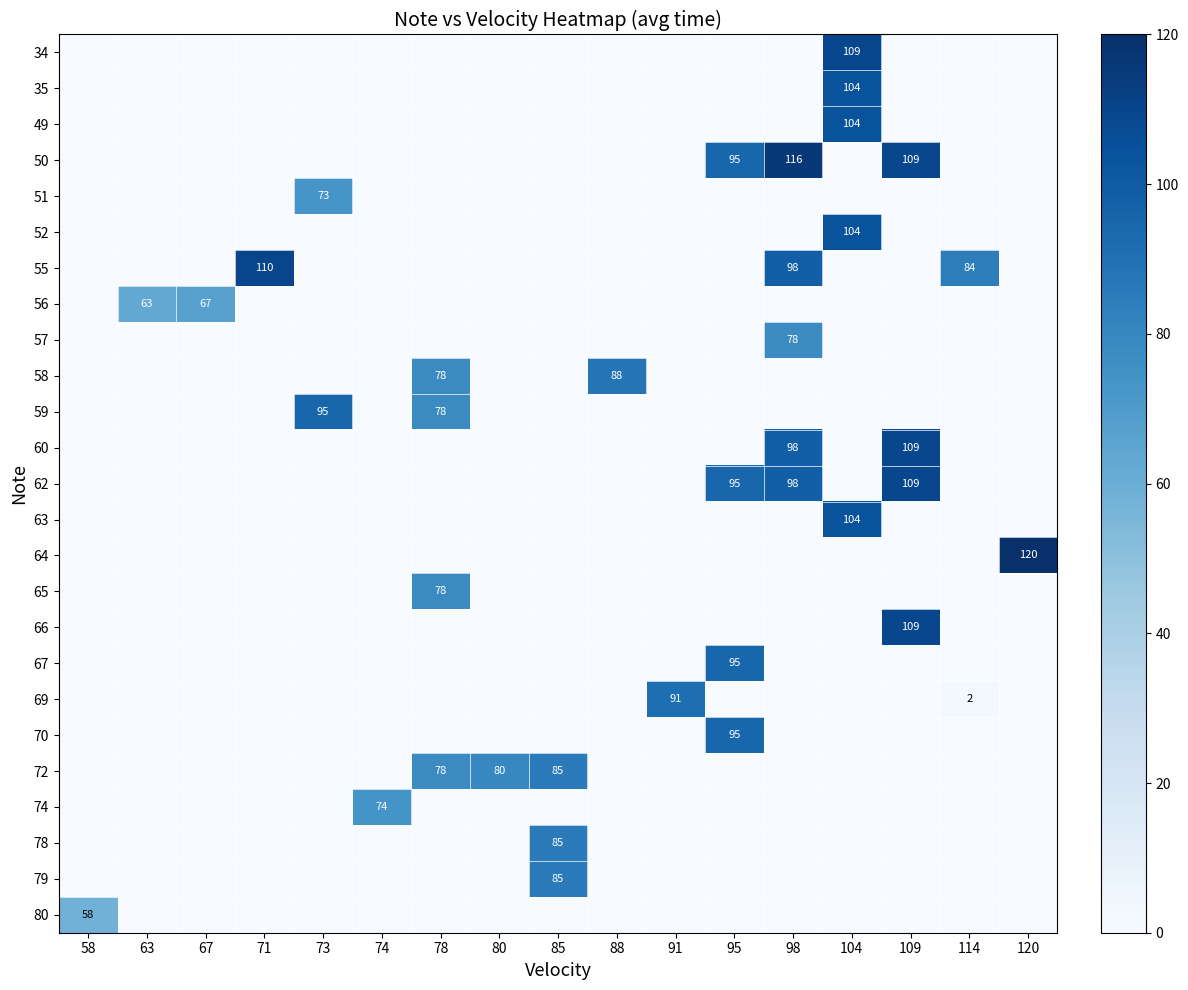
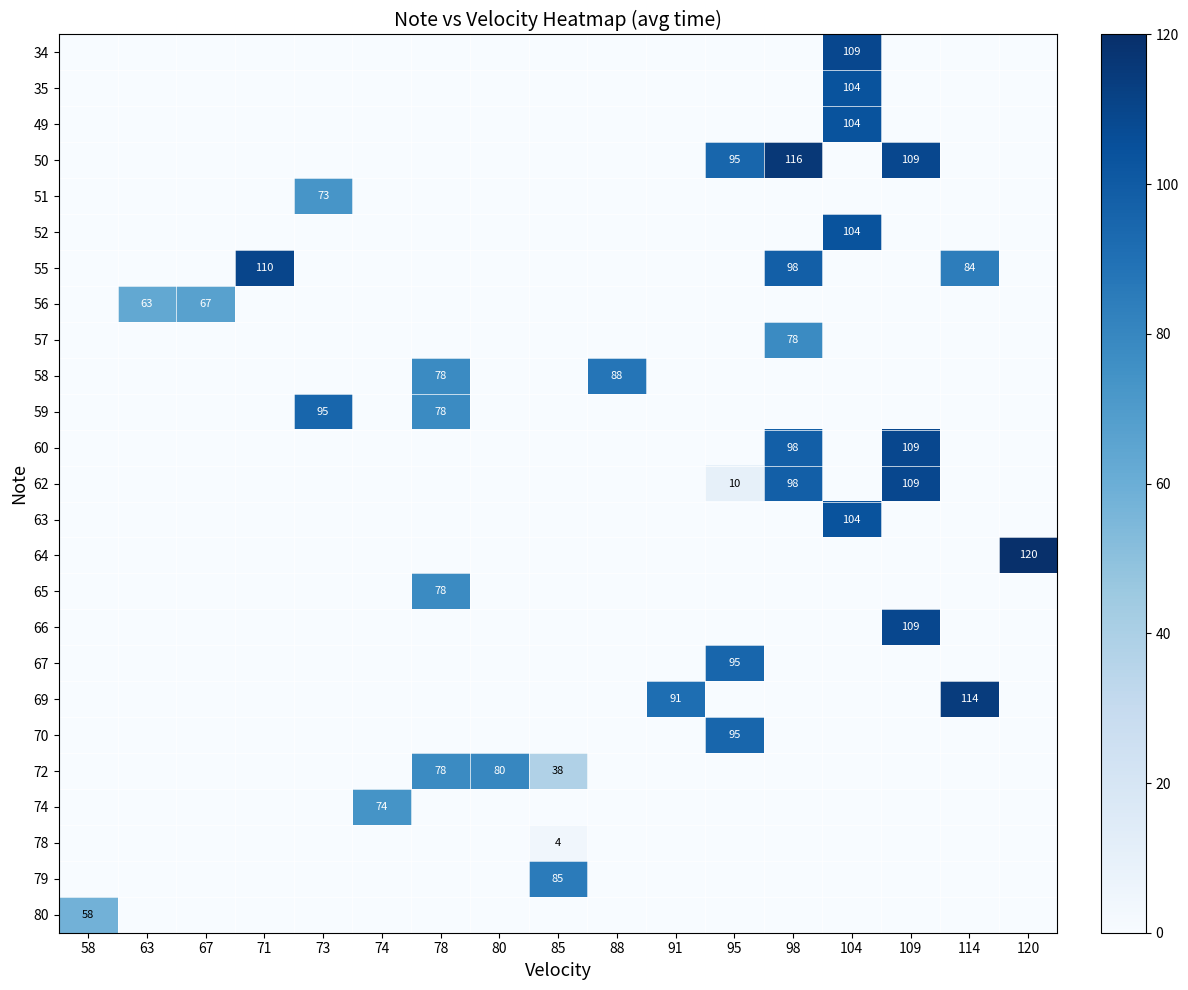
62, 95: 95 -> 10
69, 114: 2 -> 114
72, 85: 85 -> 38
78, 85: 85 -> 4
